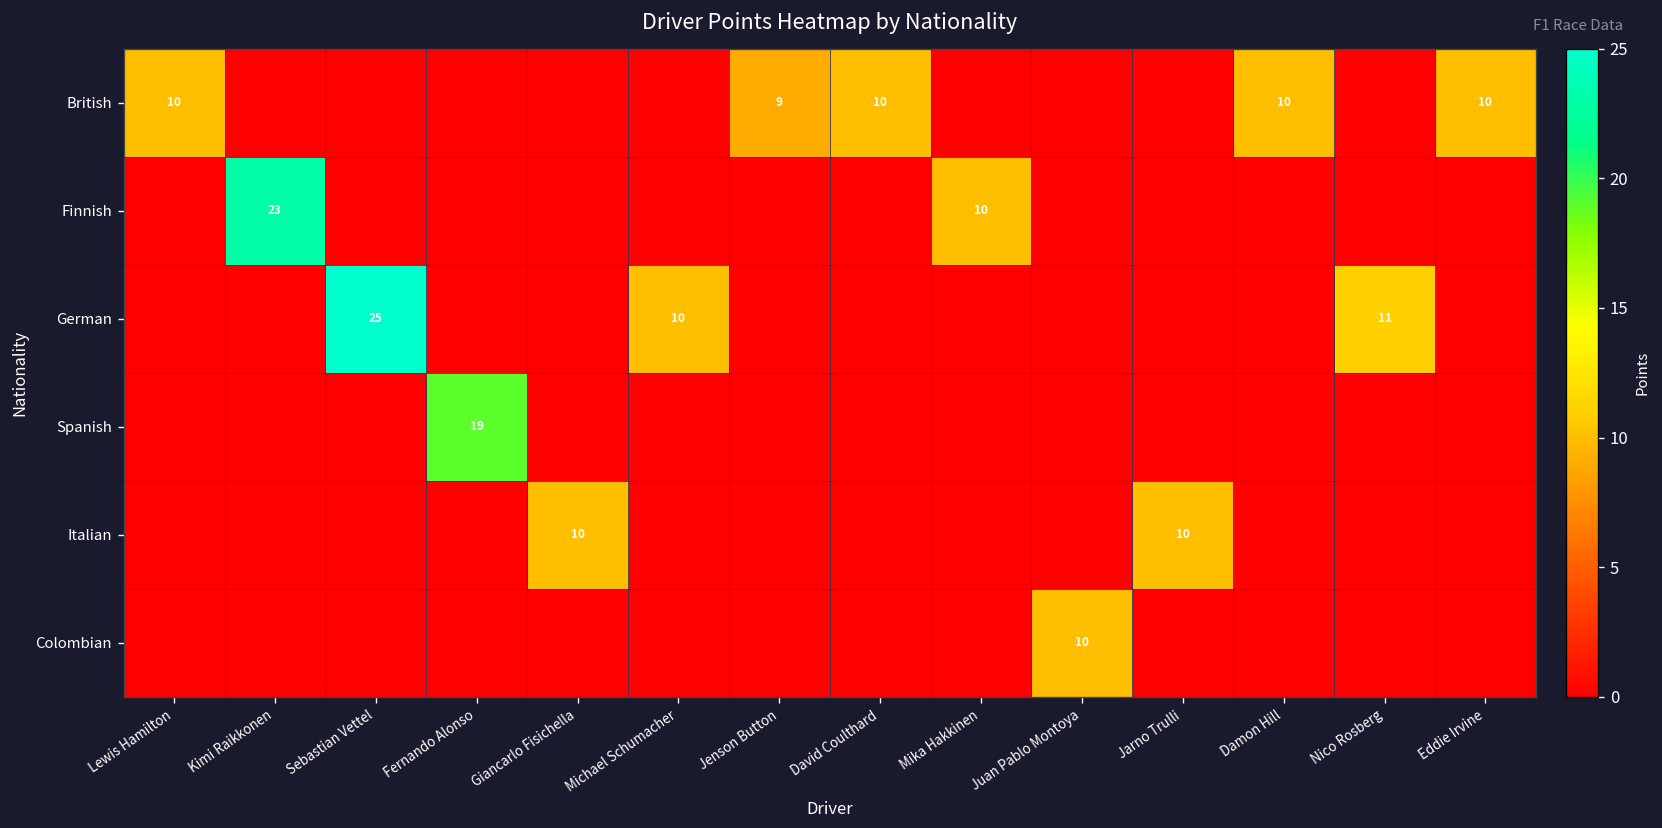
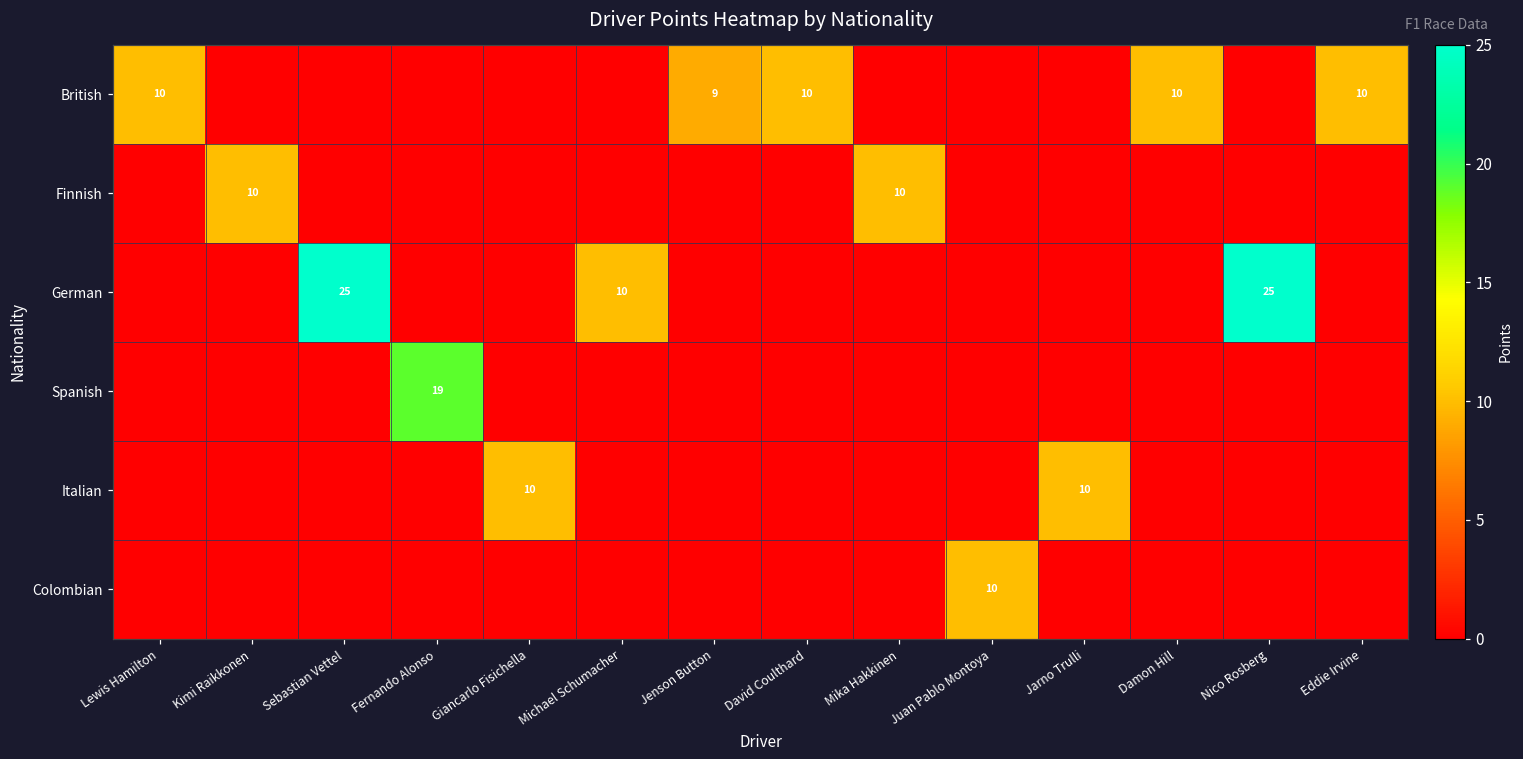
Finnish, Kimi Raikkonen: 23 -> 10
German, Nico Rosberg: 11 -> 25
